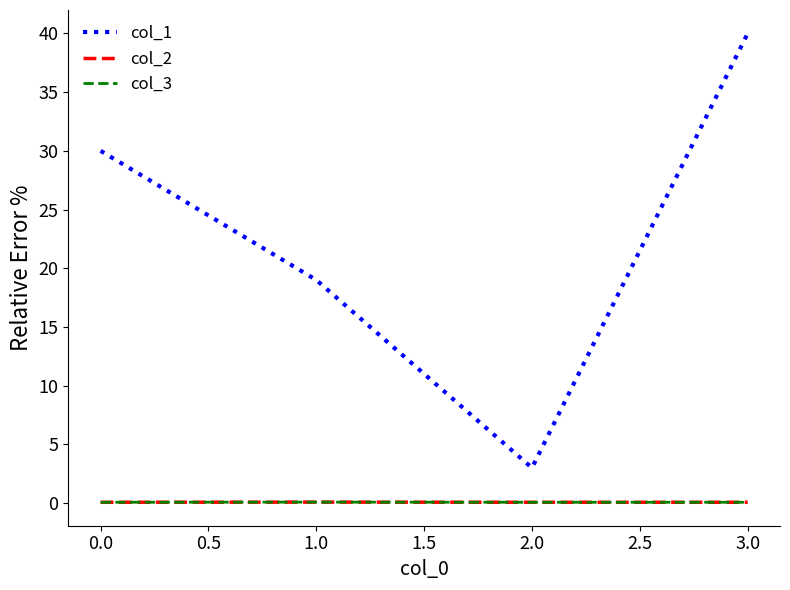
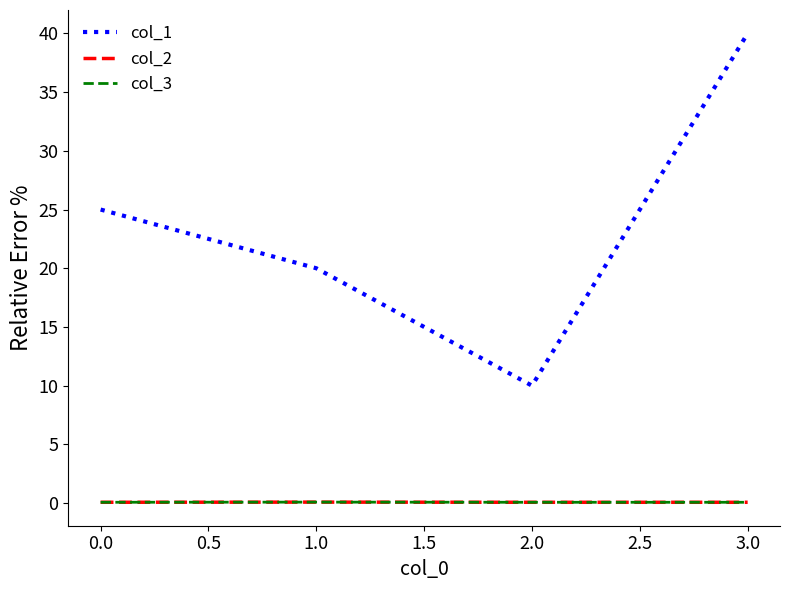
col_1, 0.0: 30 -> 25
col_1, 1.0: 19 -> 20
col_1, 2.0: 3 -> 10
